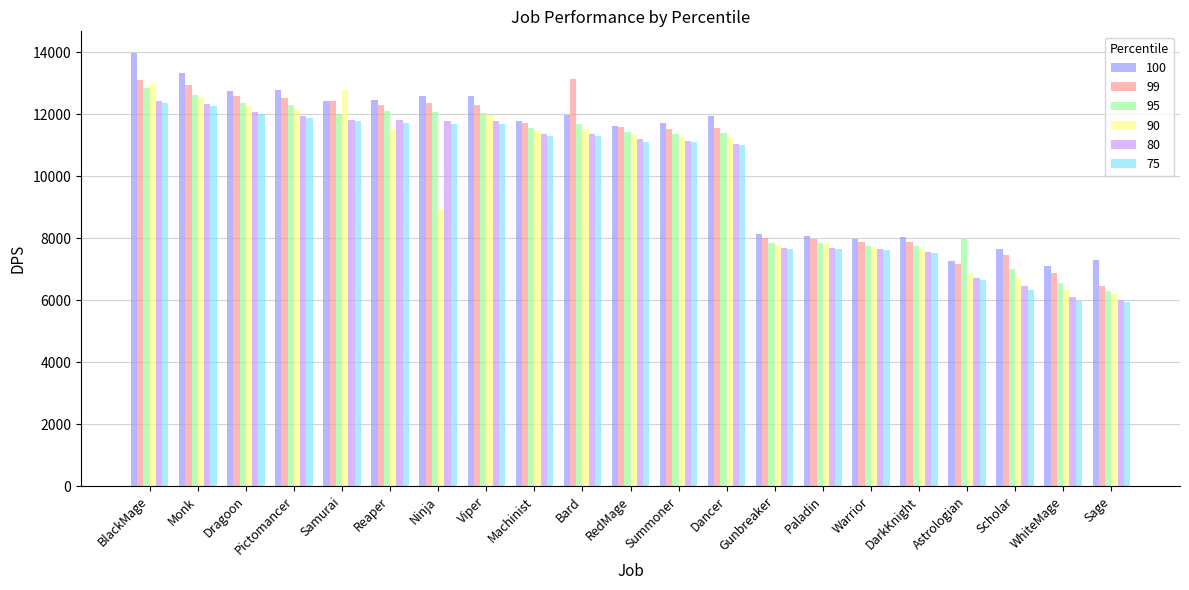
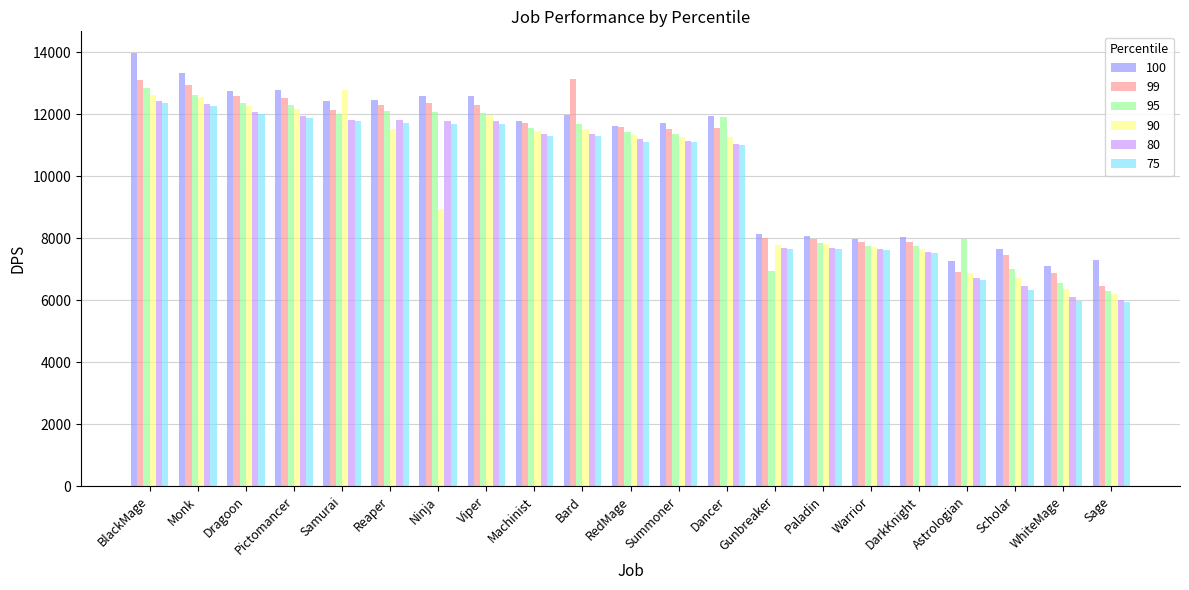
90, BlackMage: 13000 -> 12600
99, Samurai: 12400 -> 12100
95, Dancer: 11400 -> 11900
95, Gunbreaker: 7900 -> 6900
99, Astrologian: 7200 -> 6900
